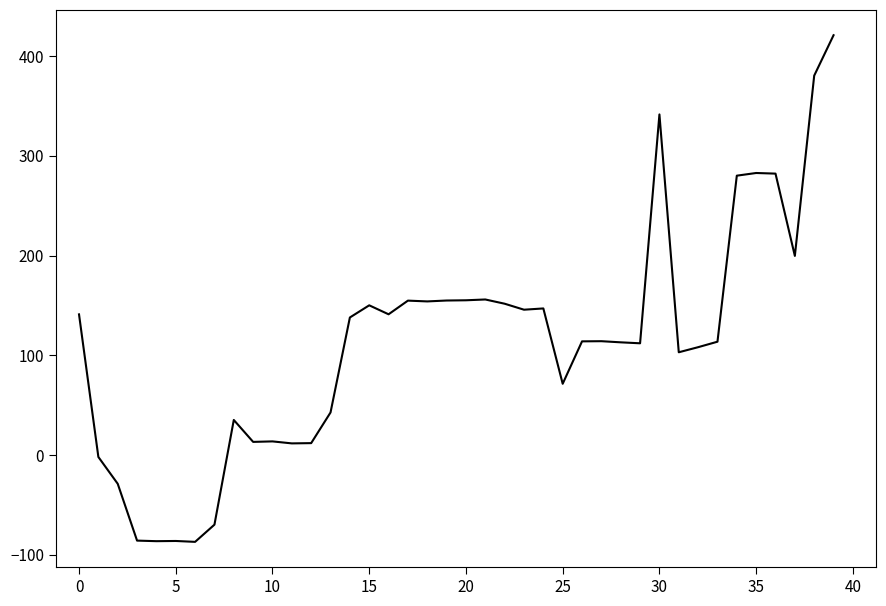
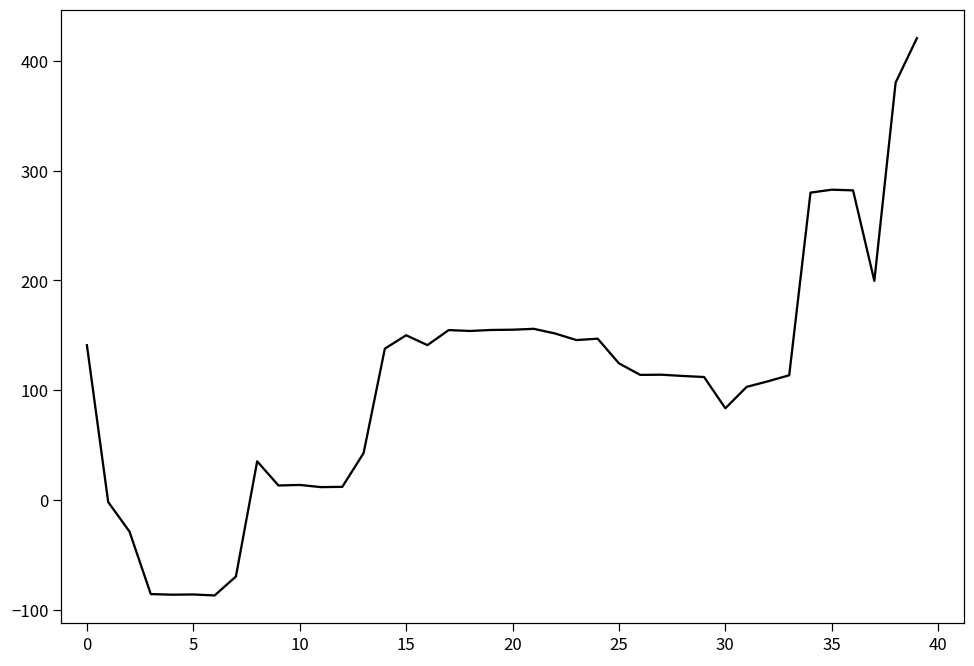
25: 70 -> 120
30: 340 -> 80
